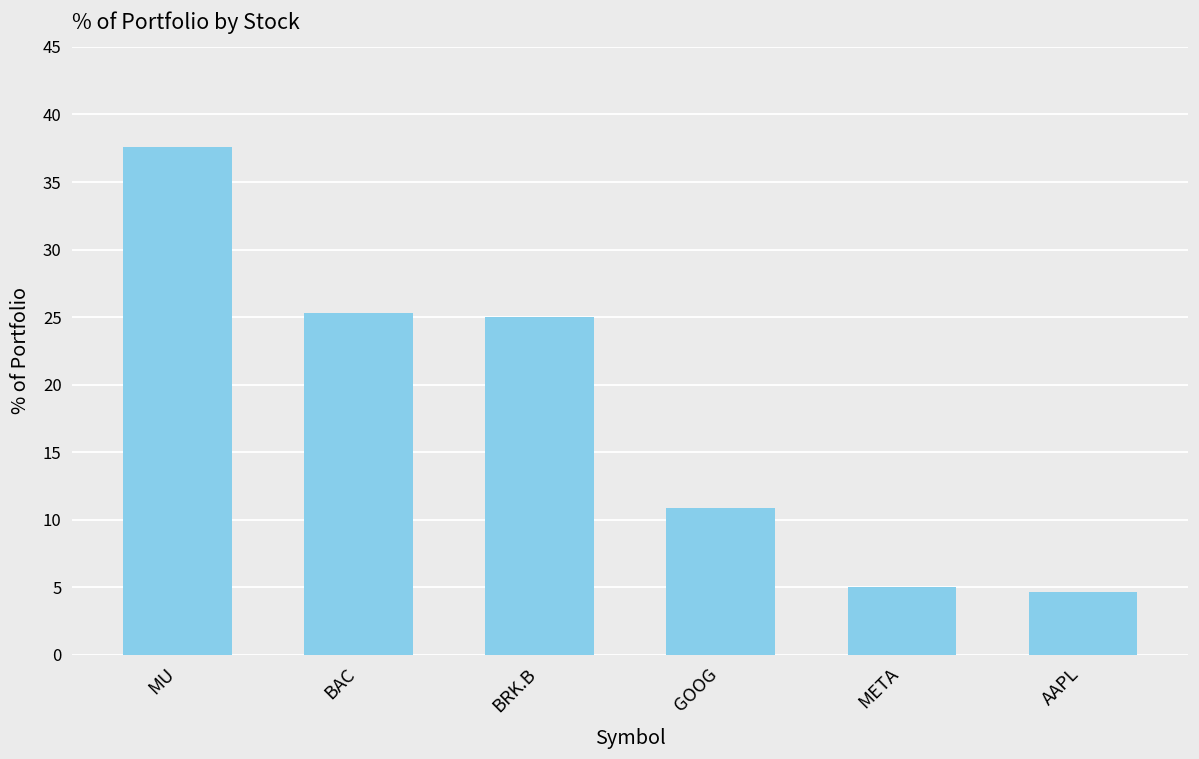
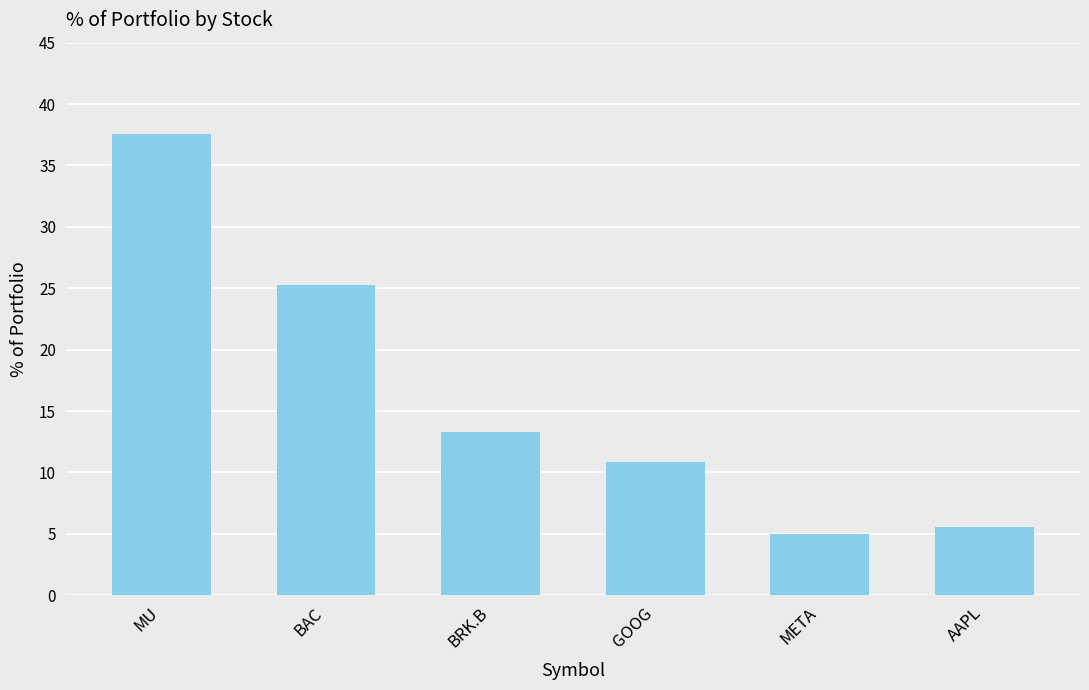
BRK.B: 25.0 -> 13.3
AAPL: 4.7 -> 5.6
